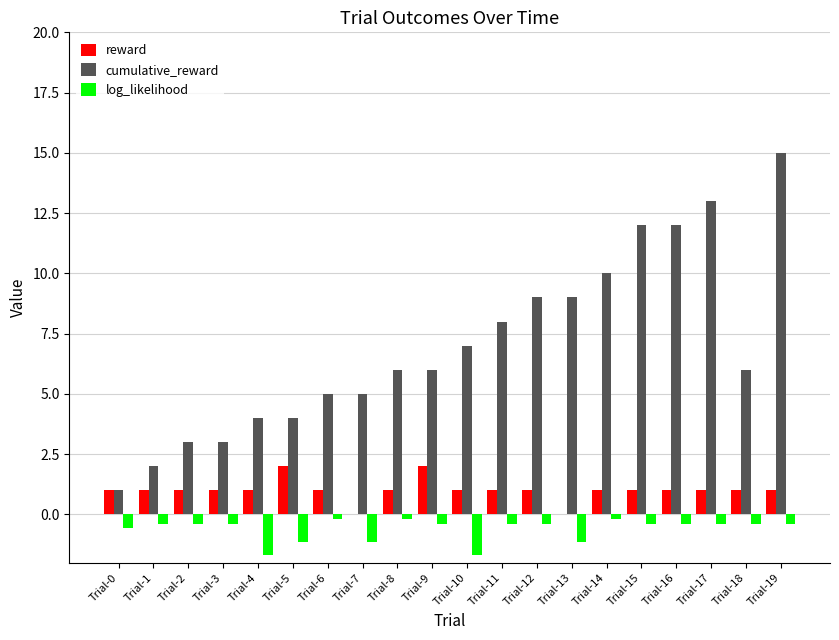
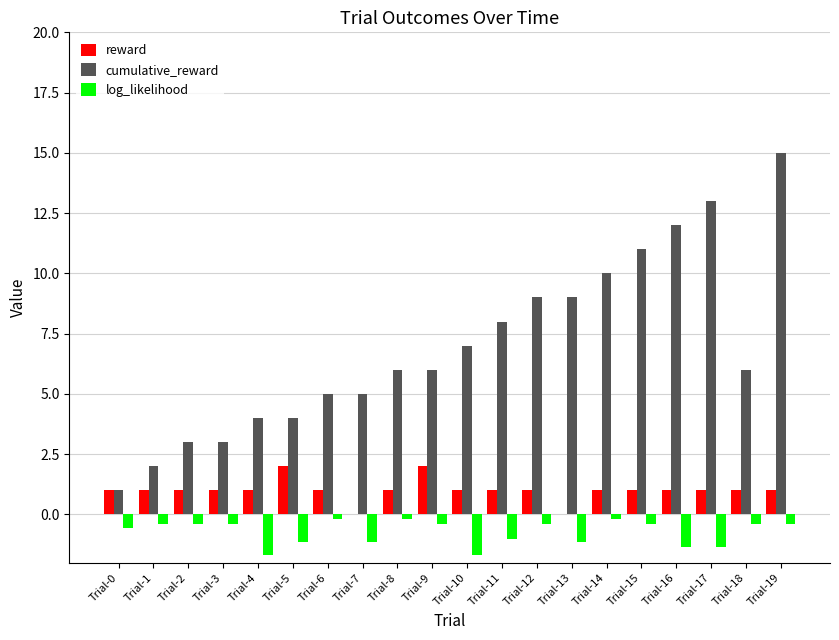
log_likelihood, Trial-11: -0.4 -> -1.0
cumulative_reward, Trial-15: 12 -> 11
log_likelihood, Trial-16: -0.4 -> -1.4
log_likelihood, Trial-17: -0.4 -> -1.3
